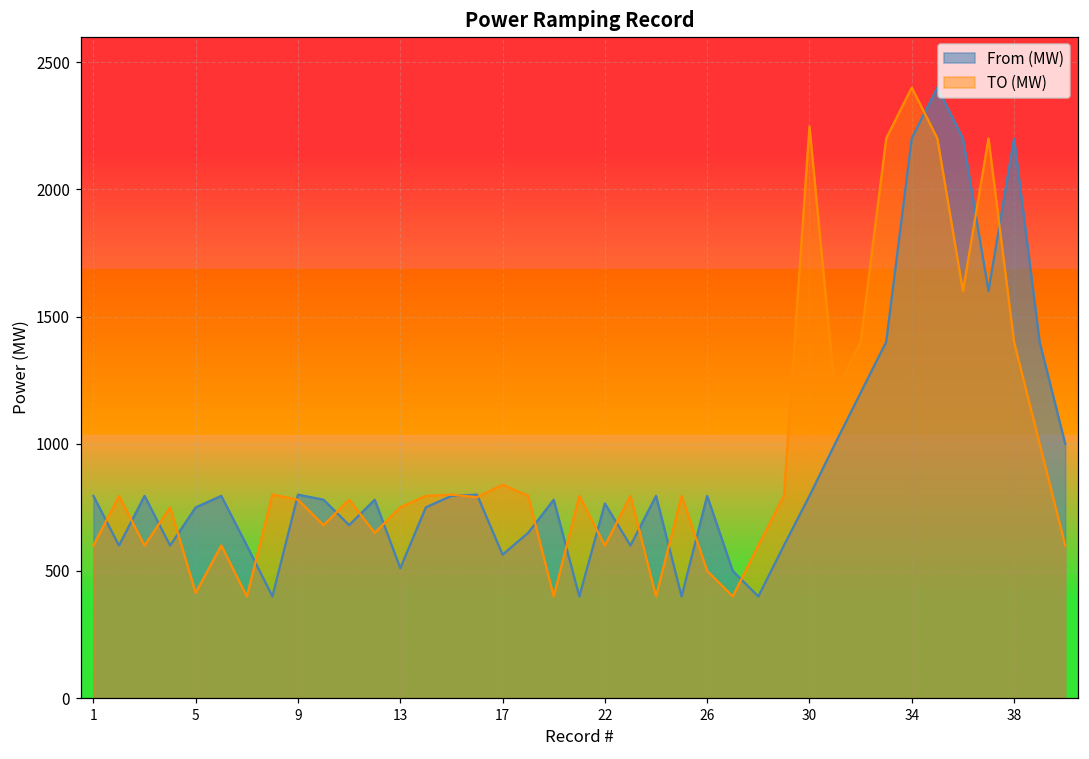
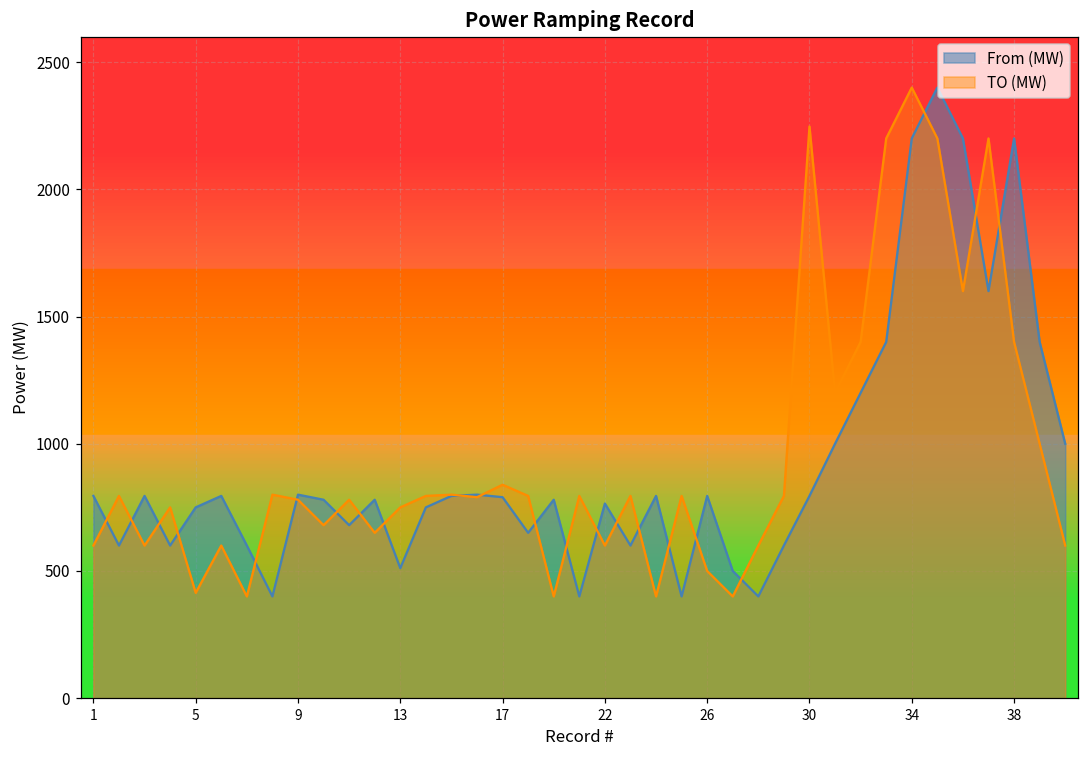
From (MW), 17: 560 -> 790
